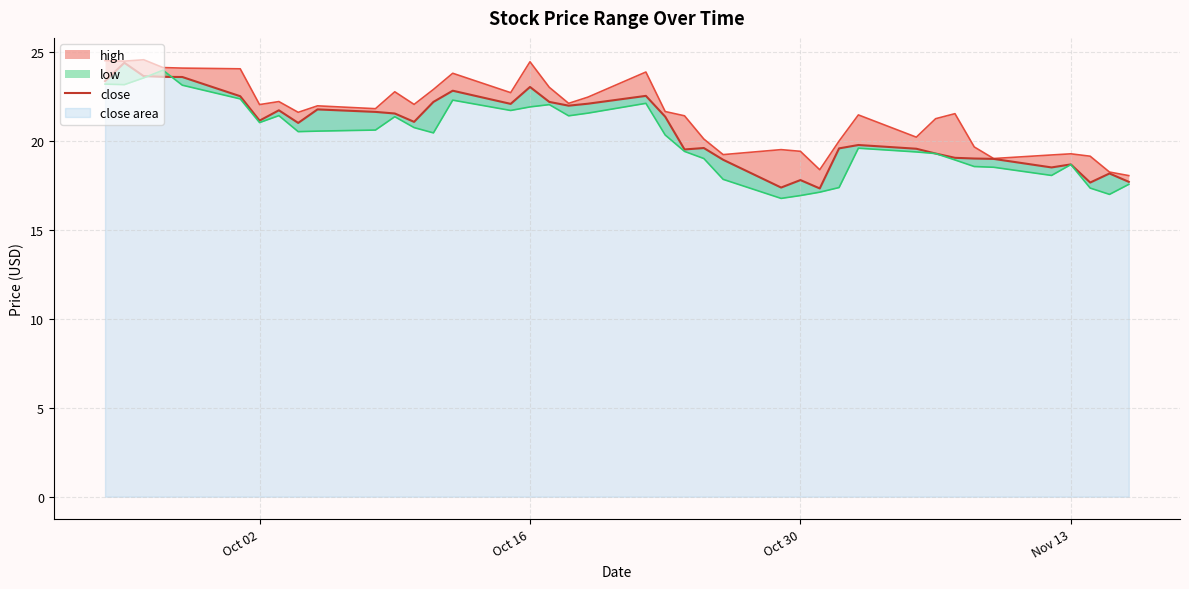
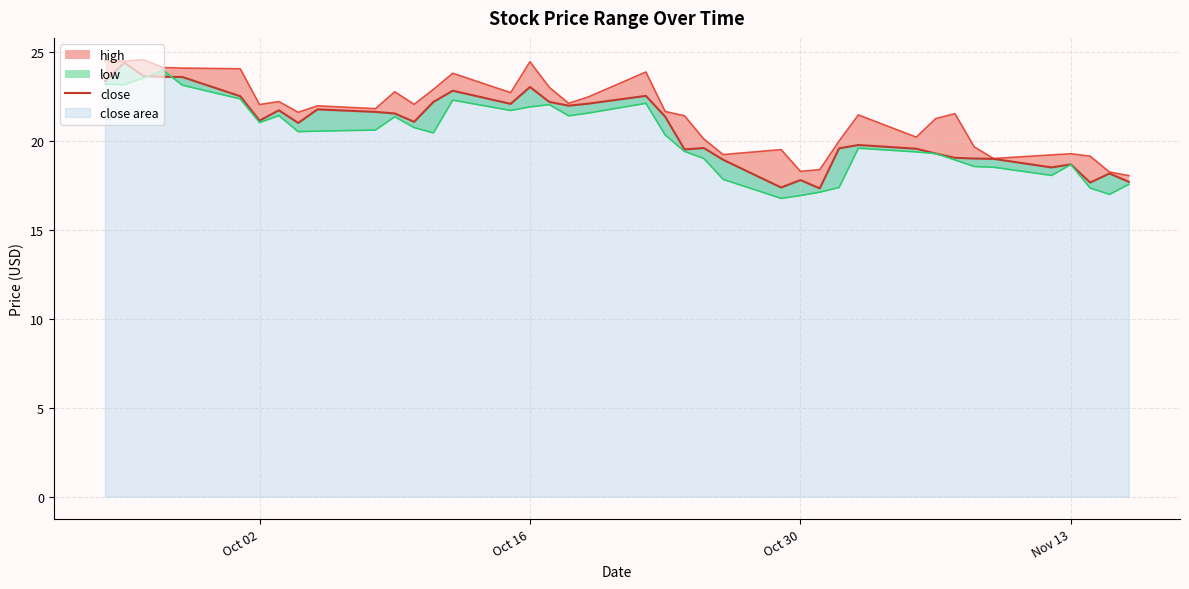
high, Oct 30: 19.4 -> 18.3
